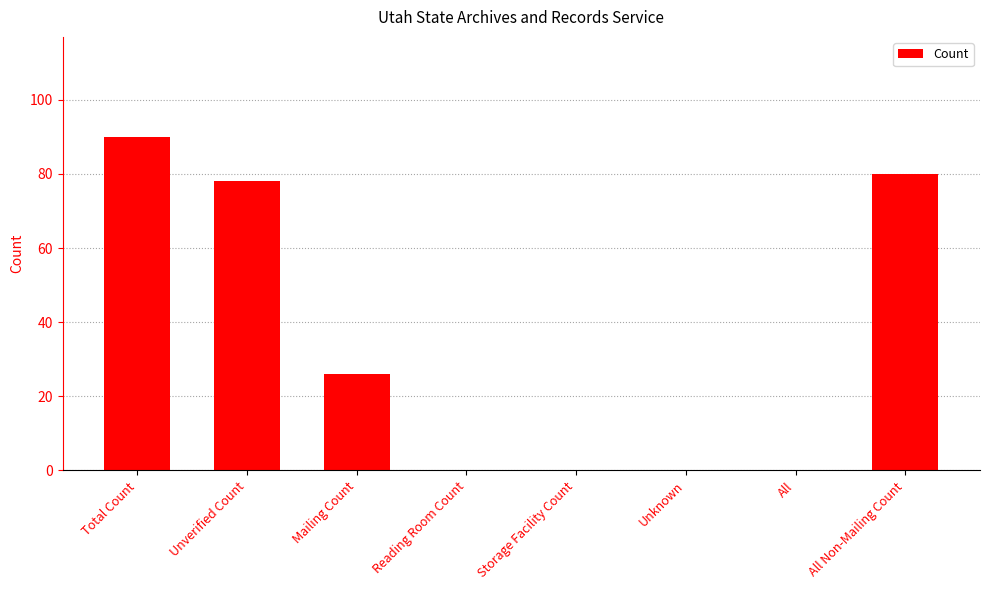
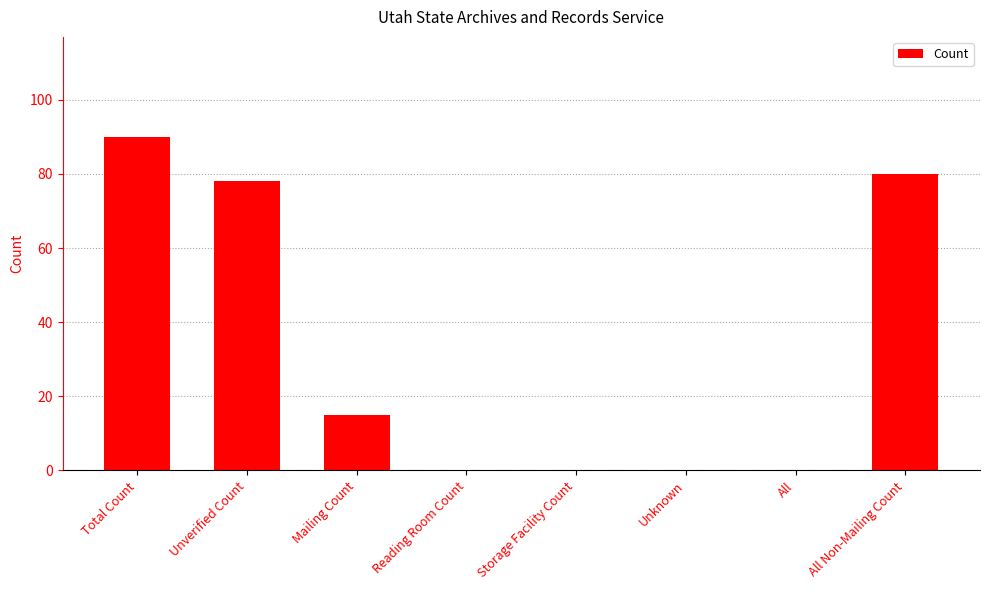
Mailing Count: 26 -> 15
